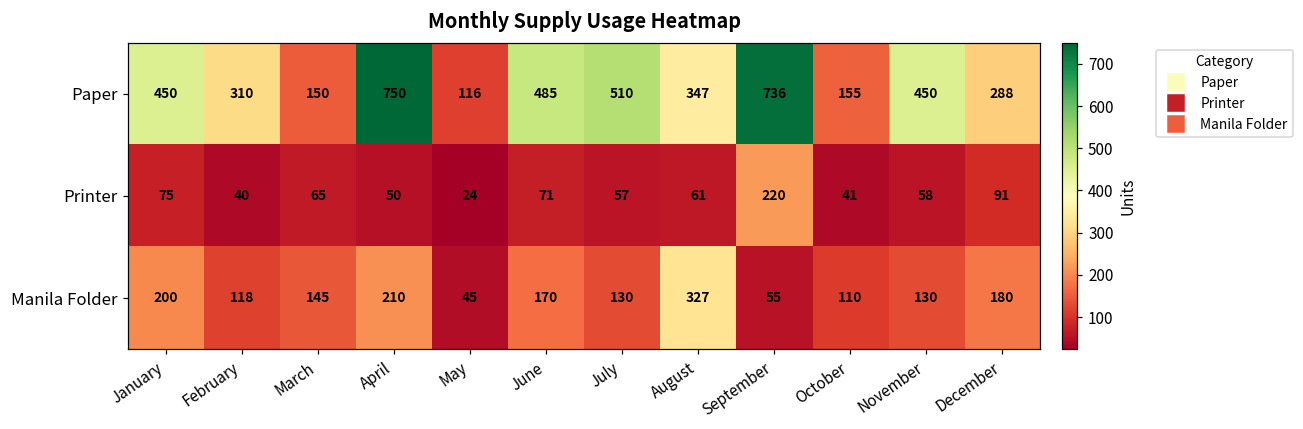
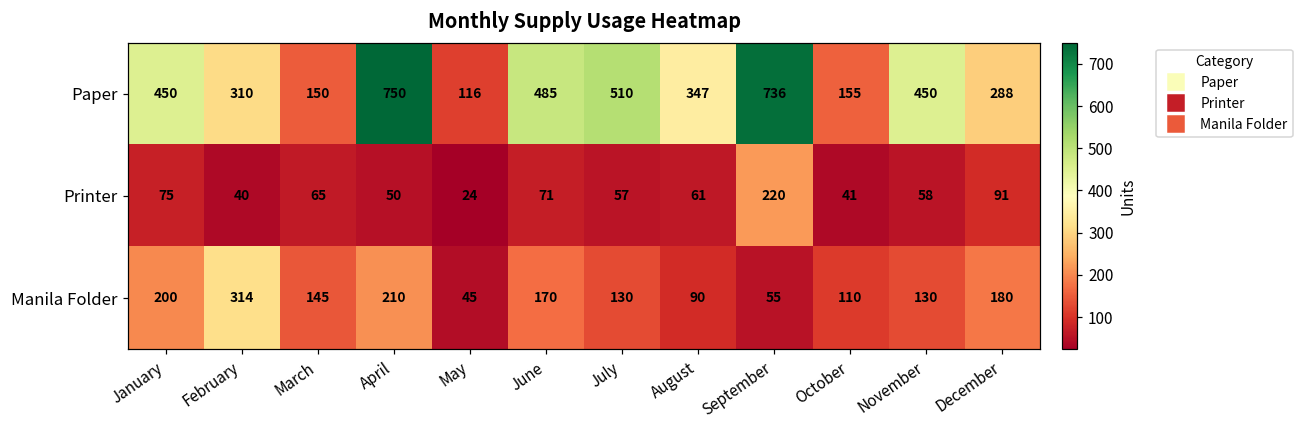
Manila Folder, February: 118 -> 314
Manila Folder, August: 327 -> 90
